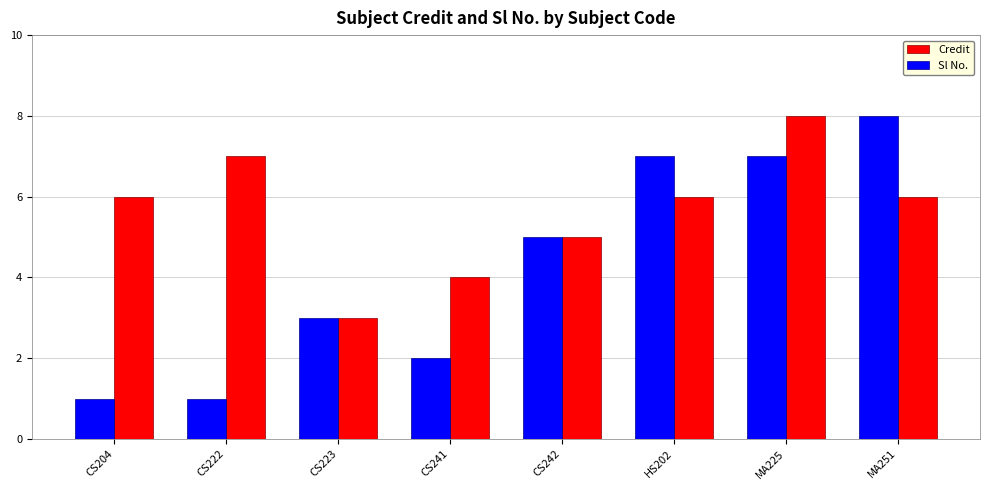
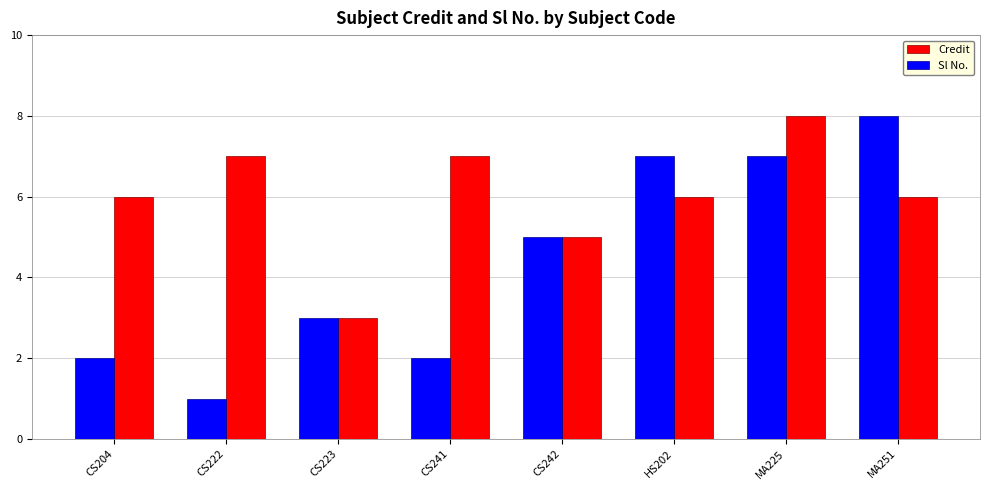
Sl No., CS204: 1 -> 2
Credit, CS241: 4 -> 7
